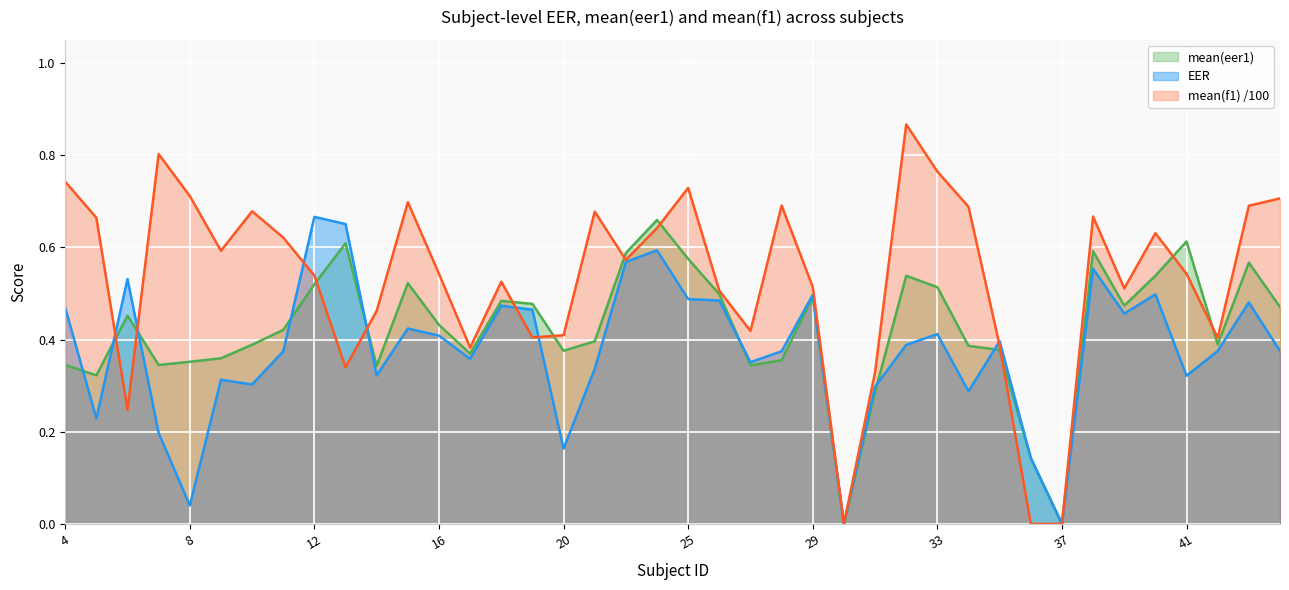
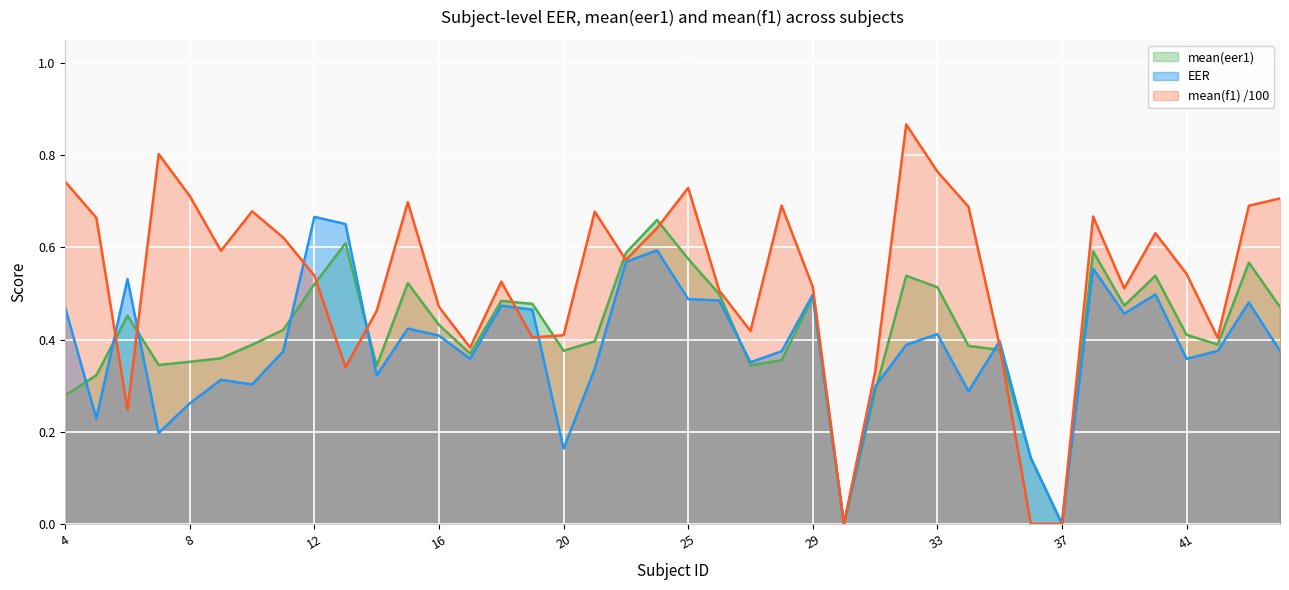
mean(eer1), 4: 0.34 -> 0.28
EER, 8: 0.04 -> 0.26
mean(f1) /100, 16: 0.54 -> 0.47
mean(eer1), 41: 0.61 -> 0.41
EER, 41: 0.32 -> 0.36
